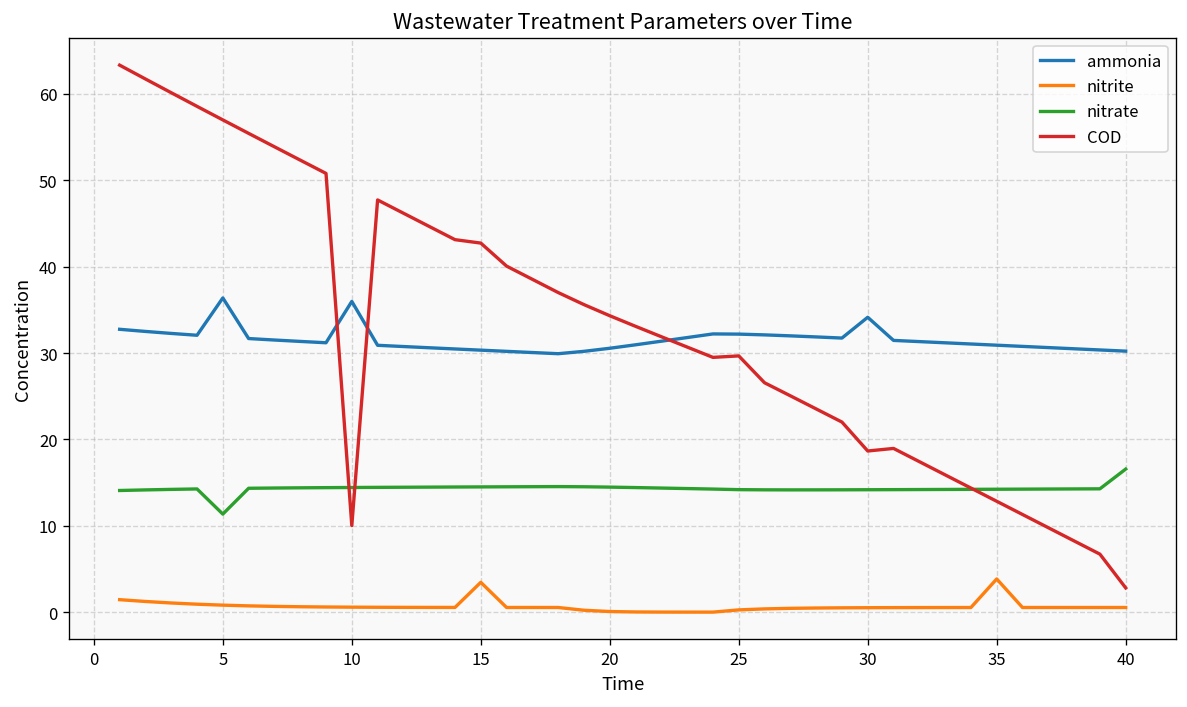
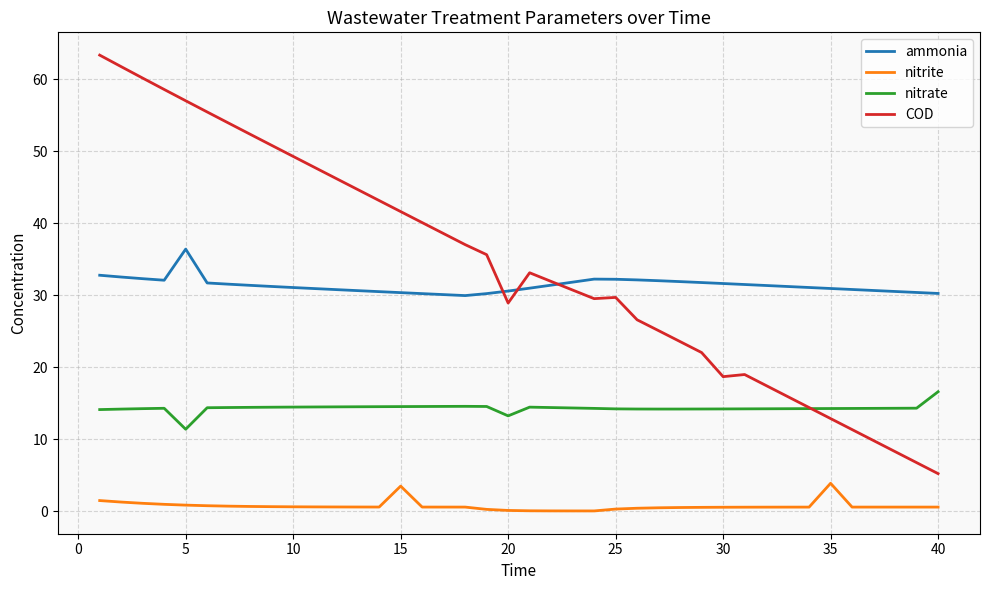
ammonia, 10: 36 -> 31
COD, 10: 10 -> 49
COD, 15: 43 -> 42
nitrate, 20: 14 -> 13
COD, 20: 34 -> 29
ammonia, 30: 34 -> 32
COD, 40: 3 -> 5
